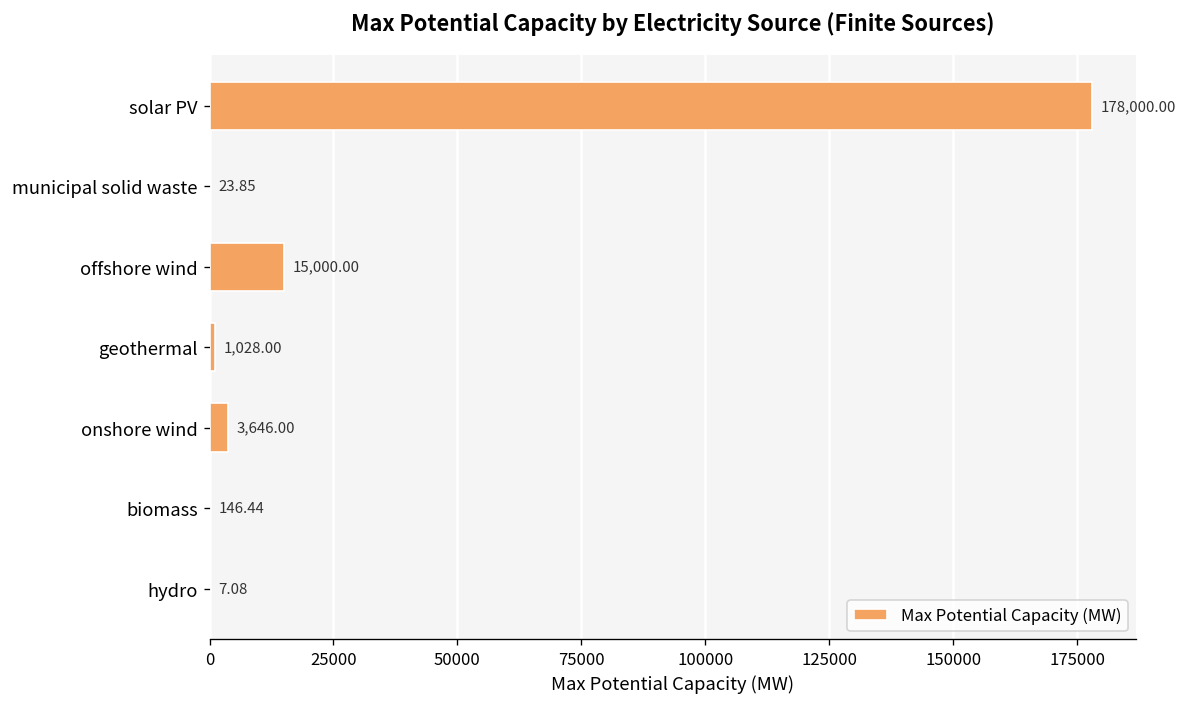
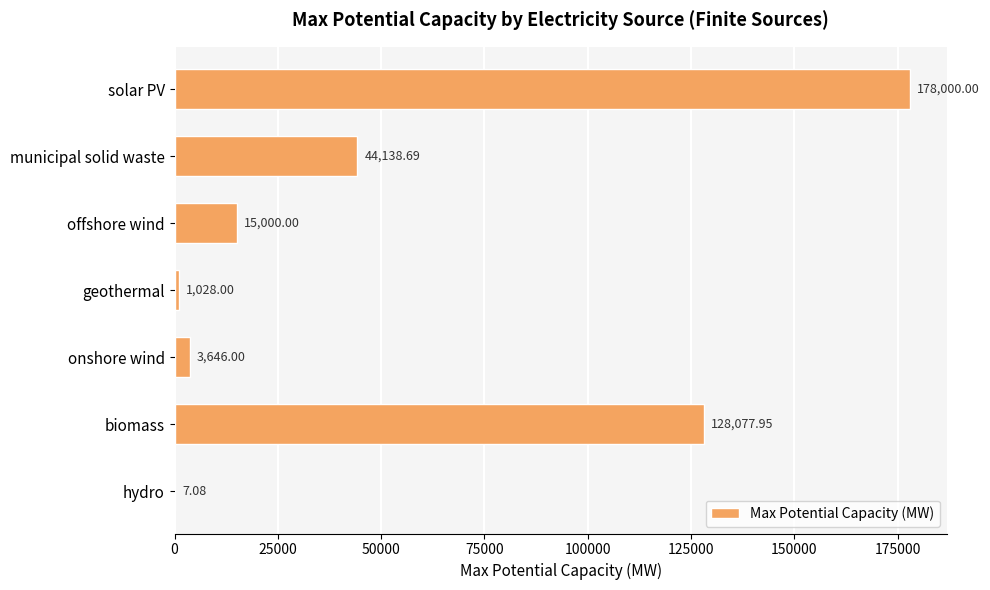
municipal solid waste: 23.85 -> 44,138.69
biomass: 146.44 -> 128,077.95
